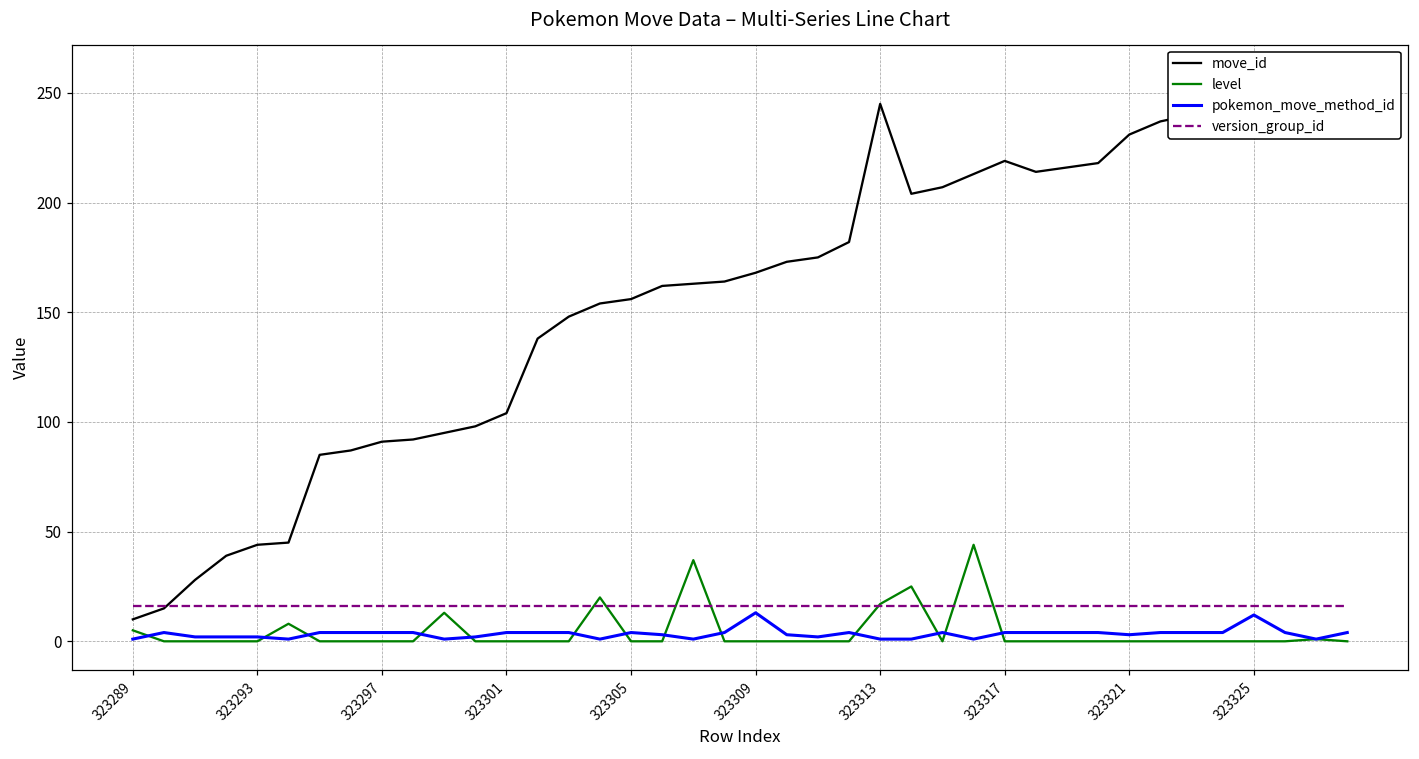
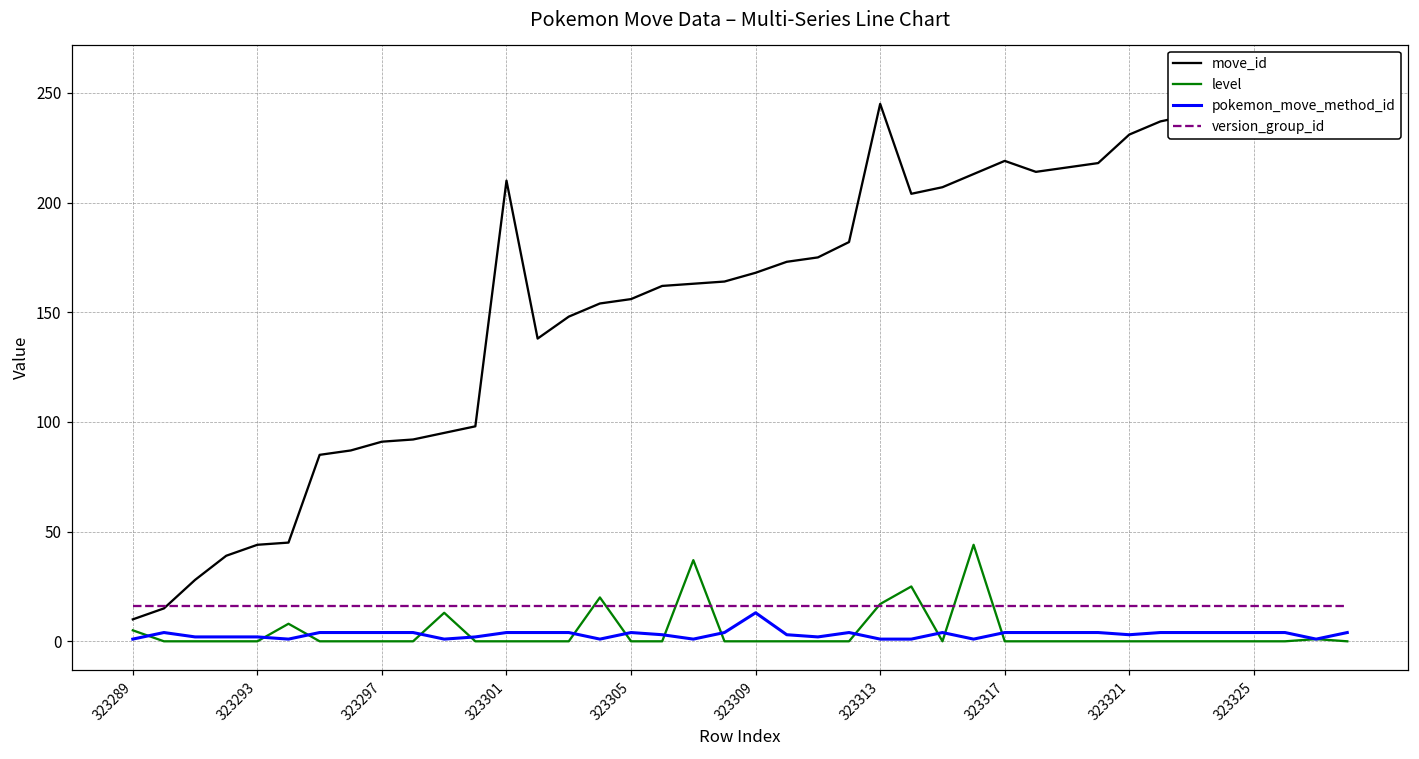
move_id, 323301: 104 -> 210
pokemon_move_method_id, 323325: 12 -> 4
